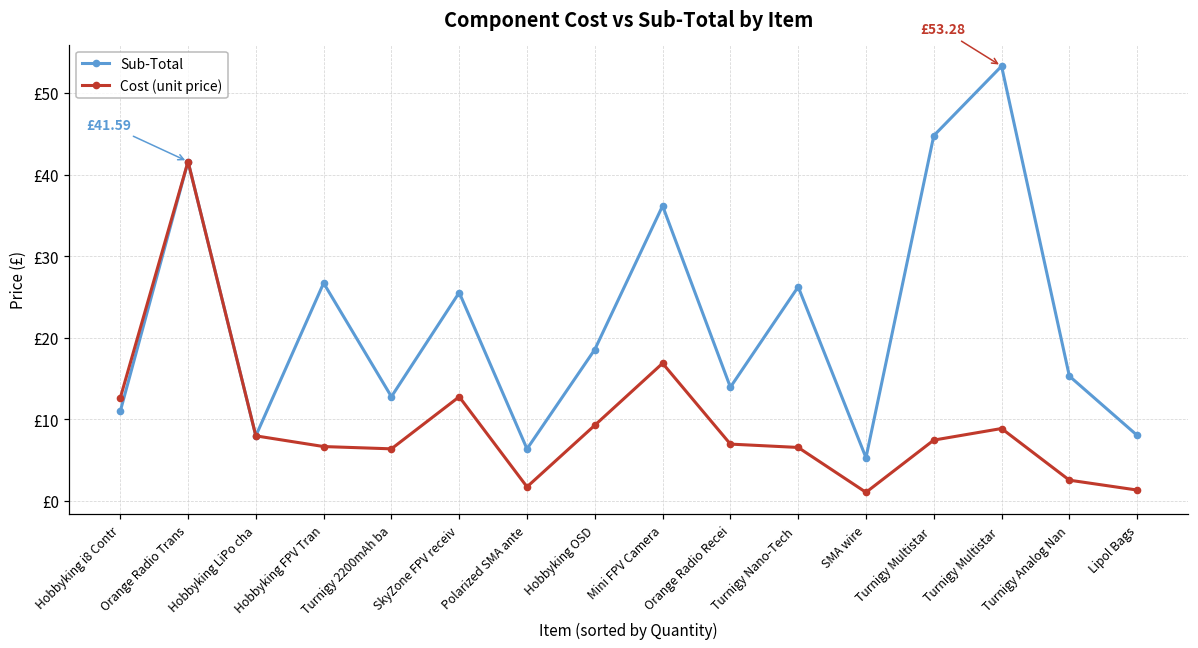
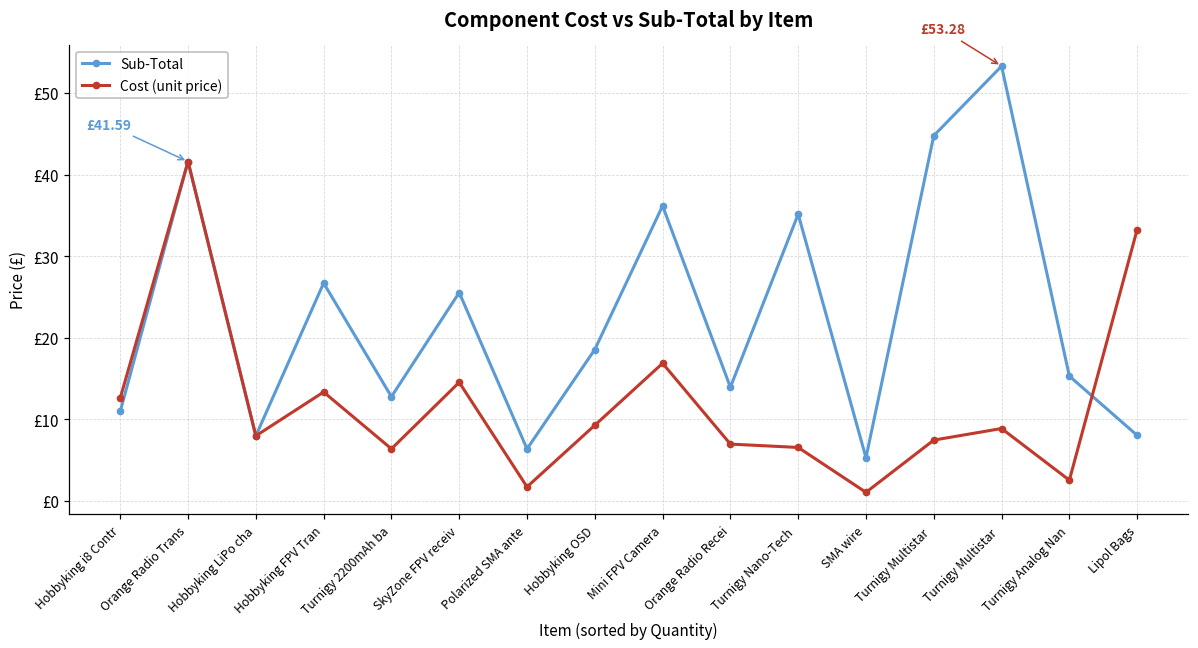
Cost (unit price), Hobbyking FPV Tran: £7 -> £13
Cost (unit price), SkyZone FPV receiv: £13 -> £15
Sub-Total, Turnigy Nano-Tech: £26 -> £35
Cost (unit price), Lipol Bags: £1 -> £33
